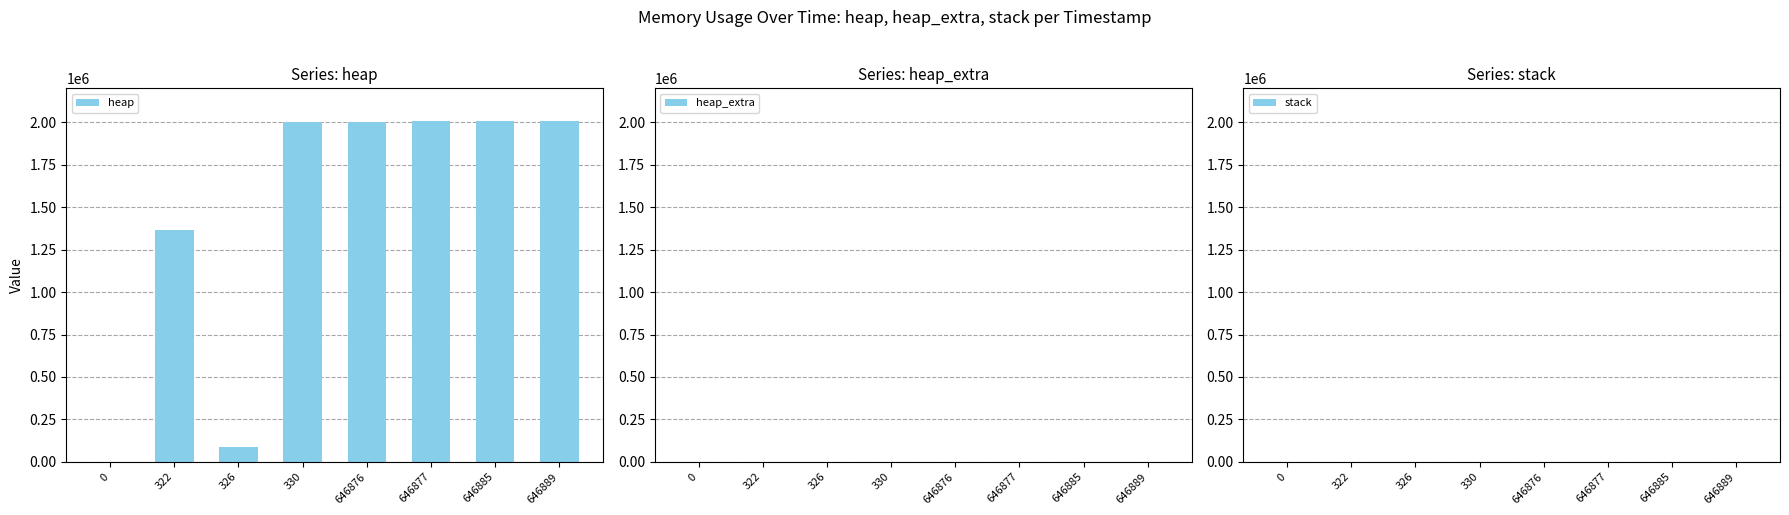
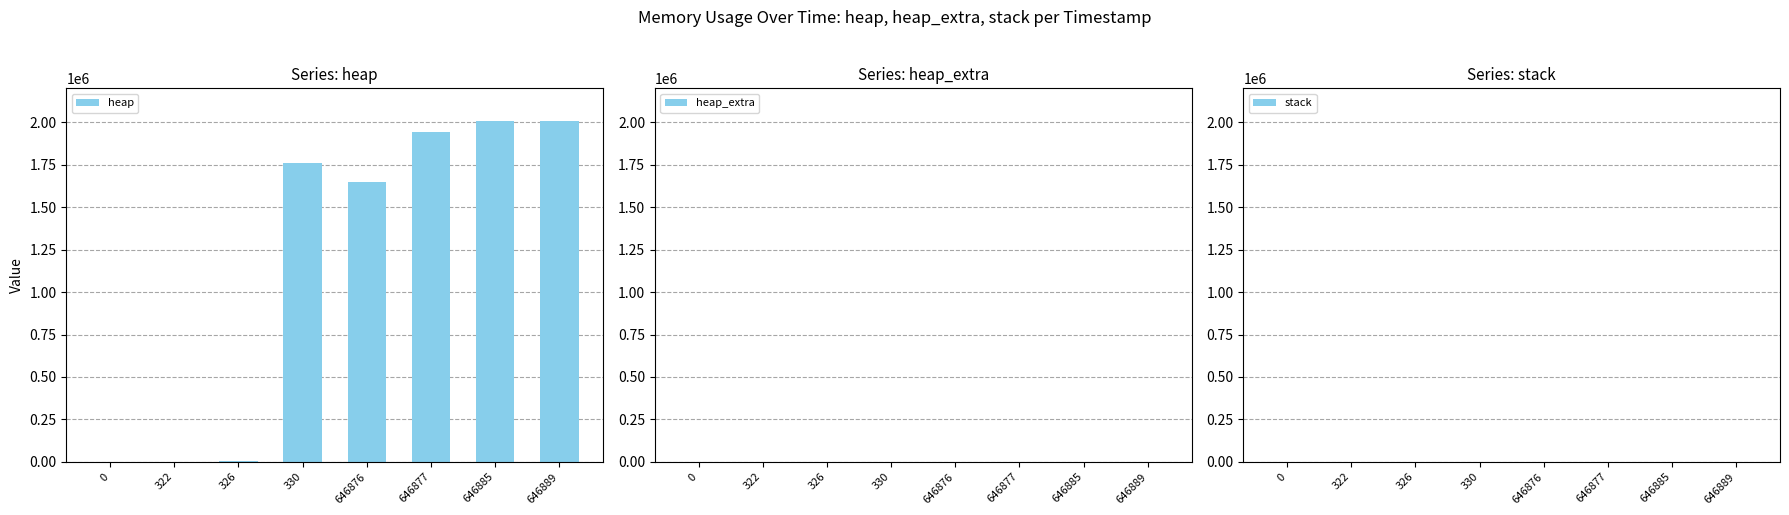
Series: heap, 322: 1360000 -> 0
Series: heap, 326: 80000 -> 0
Series: heap, 330: 2000000 -> 1760000
Series: heap, 646876: 2000000 -> 1650000
Series: heap, 646877: 2010000 -> 1940000
